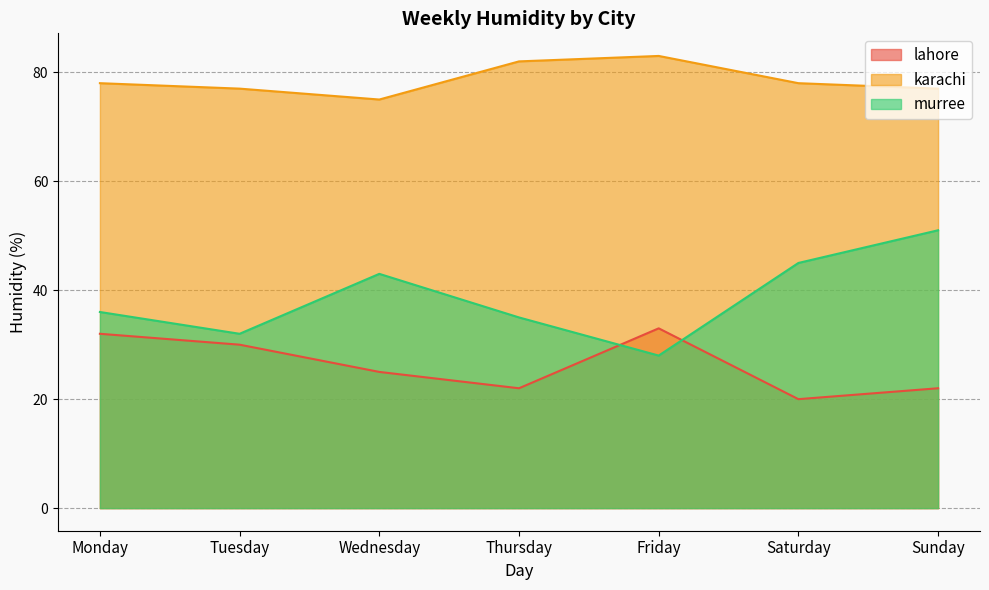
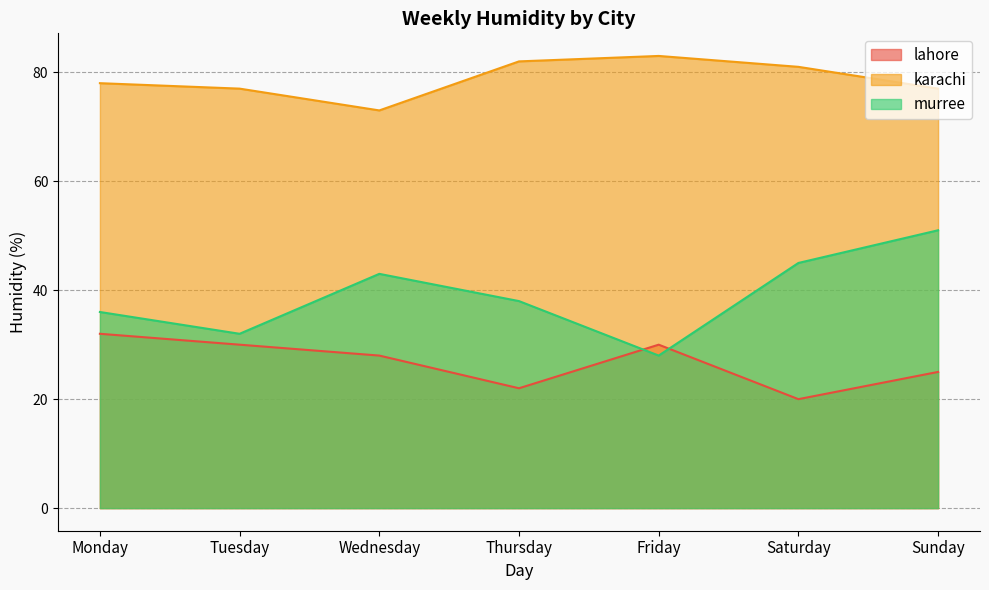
lahore, Wednesday: 25 -> 28
karachi, Wednesday: 75 -> 73
murree, Thursday: 35 -> 38
lahore, Friday: 33 -> 30
karachi, Saturday: 78 -> 81
lahore, Sunday: 22 -> 25
